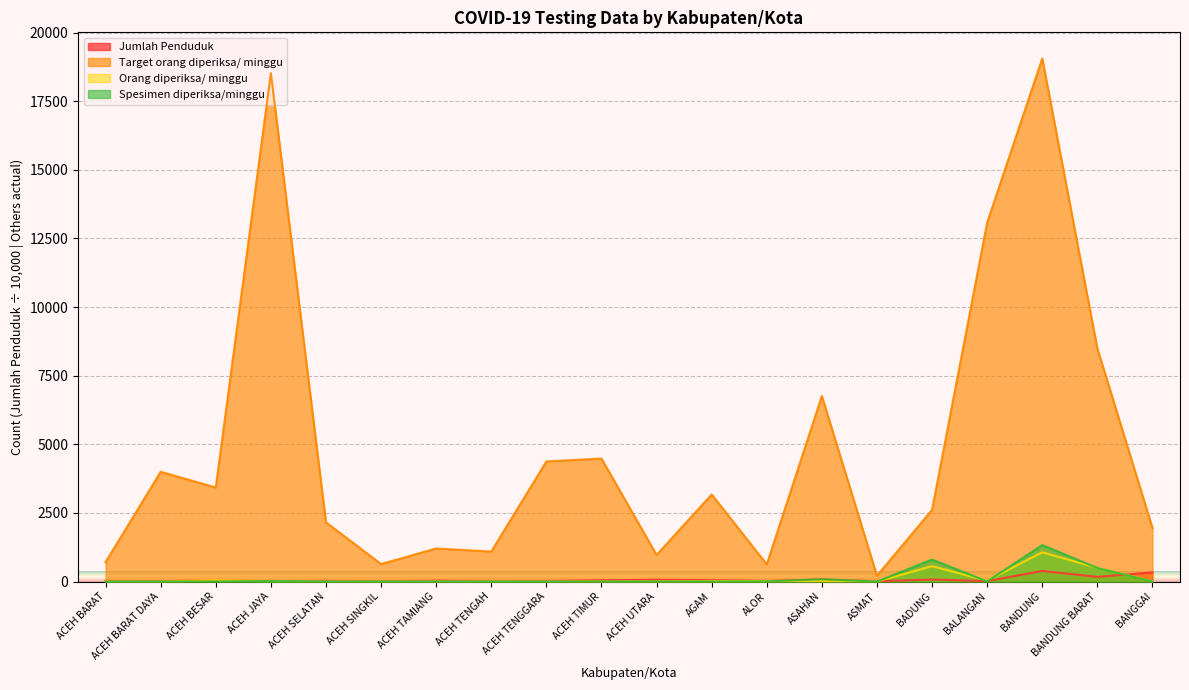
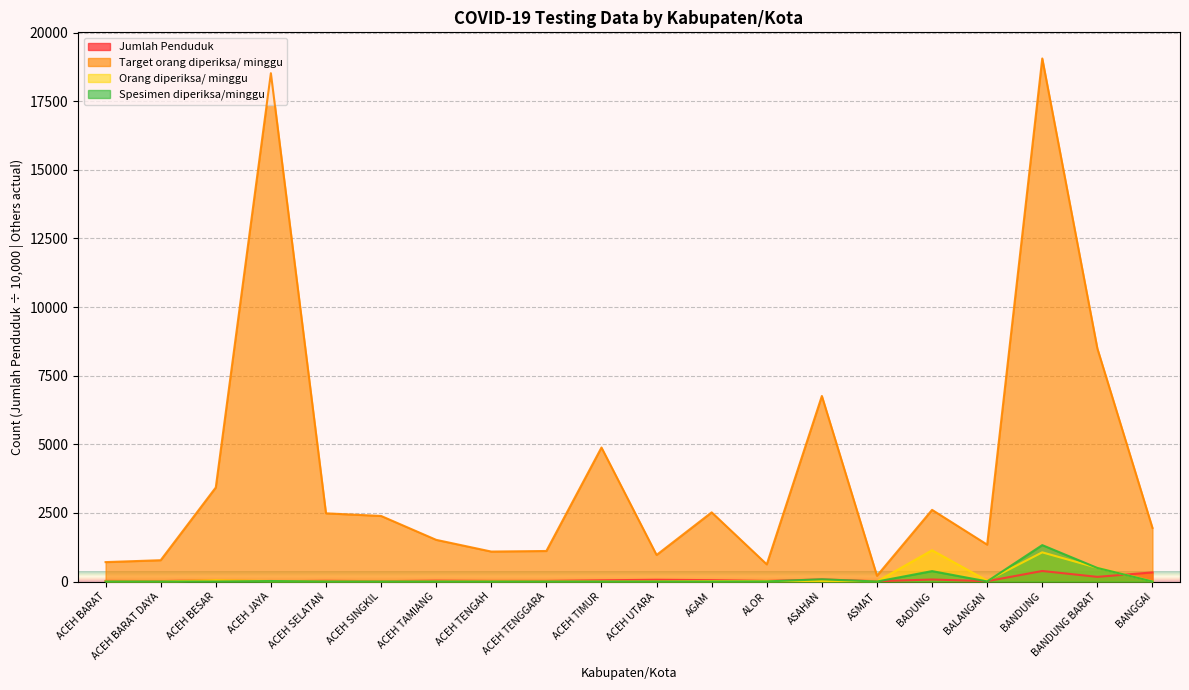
Target orang diperiksa/ minggu, ACEH BARAT DAYA: 4000 -> 800
Target orang diperiksa/ minggu, ACEH SELATAN: 2200 -> 2500
Target orang diperiksa/ minggu, ACEH SINGKIL: 600 -> 2400
Target orang diperiksa/ minggu, ACEH TAMIANG: 1200 -> 1500
Target orang diperiksa/ minggu, ACEH TENGGARA: 4400 -> 1100
Target orang diperiksa/ minggu, ACEH TIMUR: 4500 -> 4900
Target orang diperiksa/ minggu, AGAM: 3200 -> 2500
Orang diperiksa/ minggu, BADUNG: 600 -> 1100
Spesimen diperiksa/minggu, BADUNG: 800 -> 400
Target orang diperiksa/ minggu, BALANGAN: 13100 -> 1300
